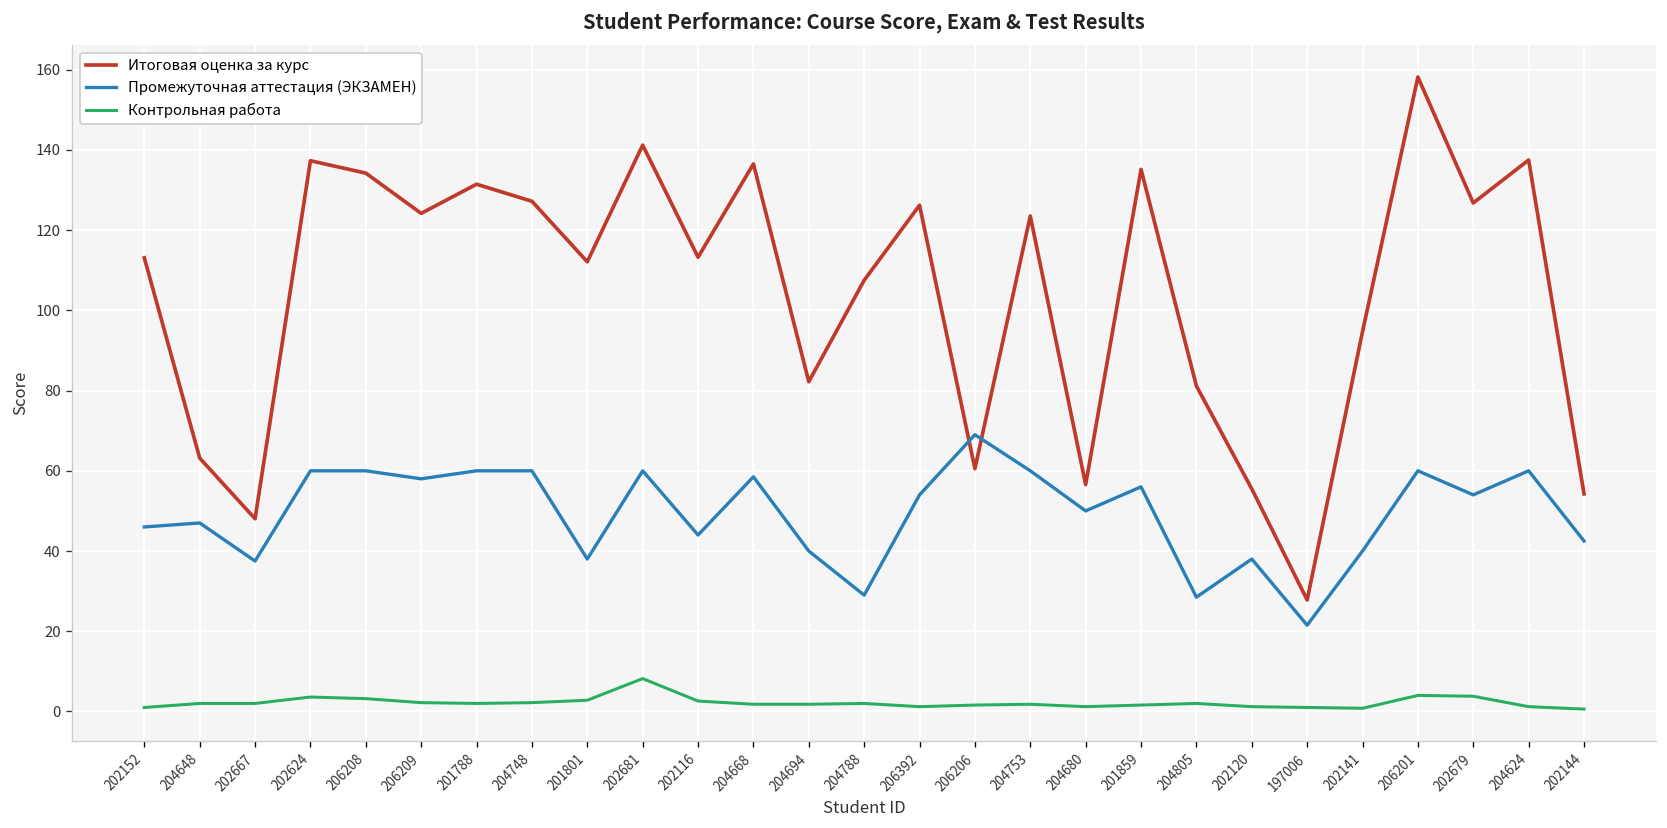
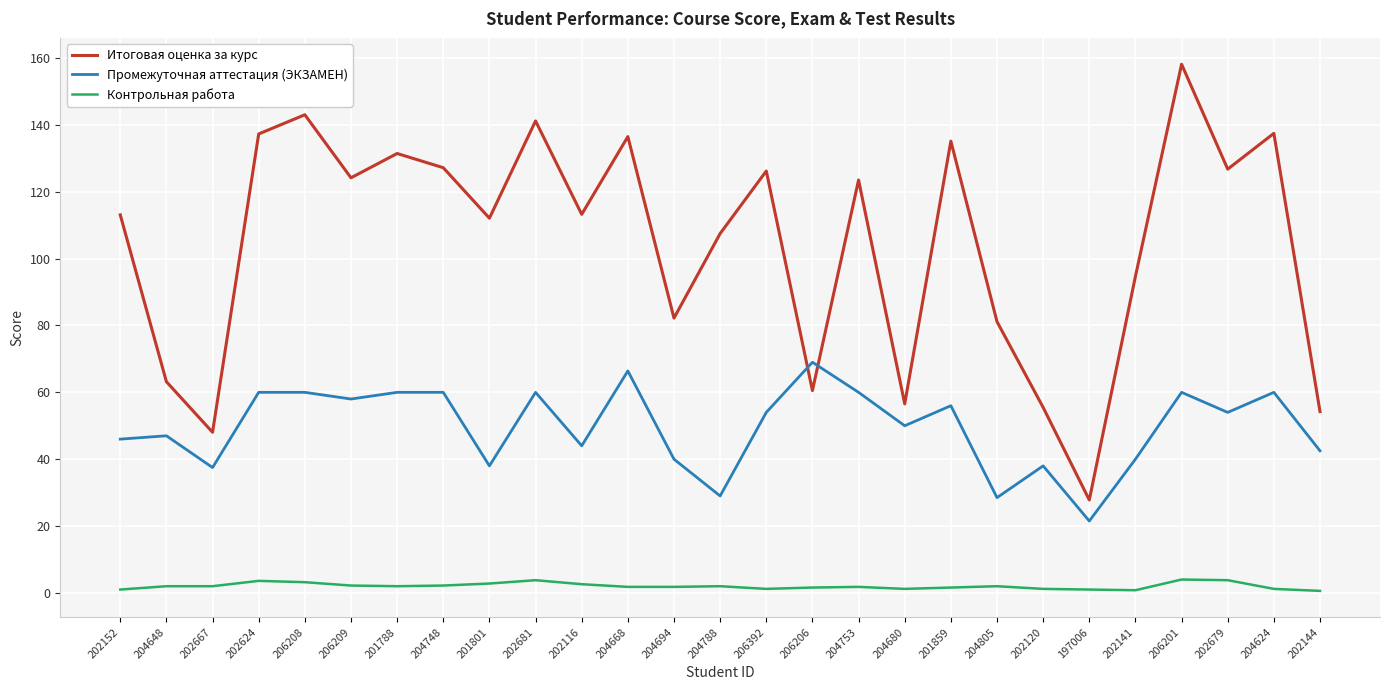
Итоговая оценка за курс, 206208: 134 -> 143
Контрольная работа, 202681: 8 -> 4
Промежуточная аттестация (ЭКЗАМЕН), 204668: 59 -> 66
